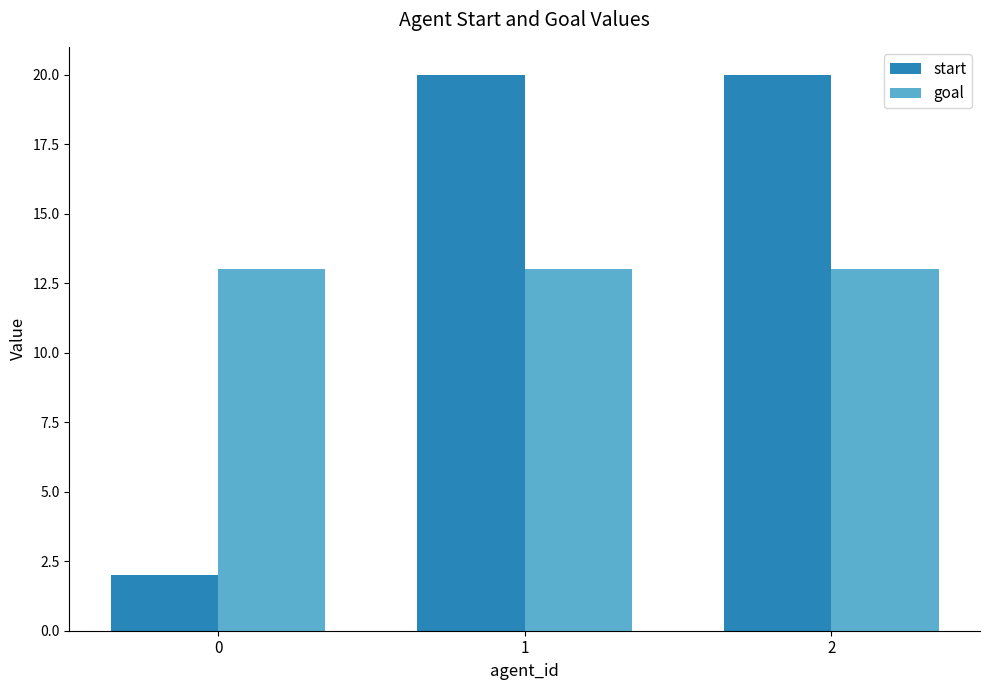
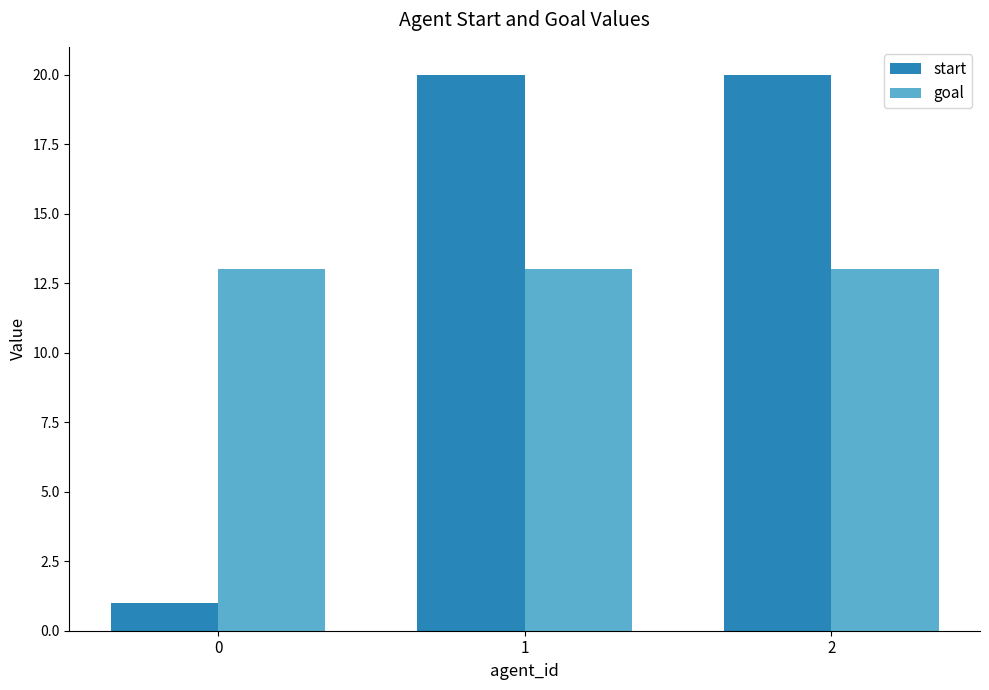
start, 0: 2 -> 1
